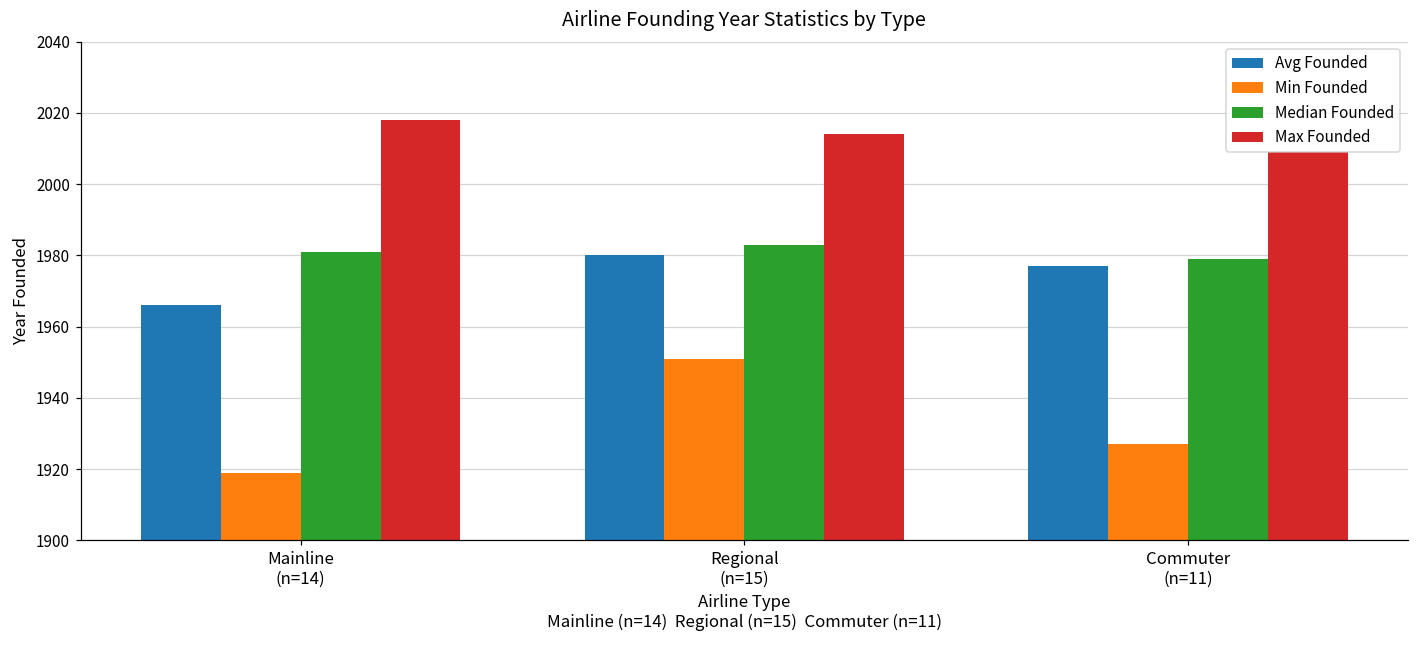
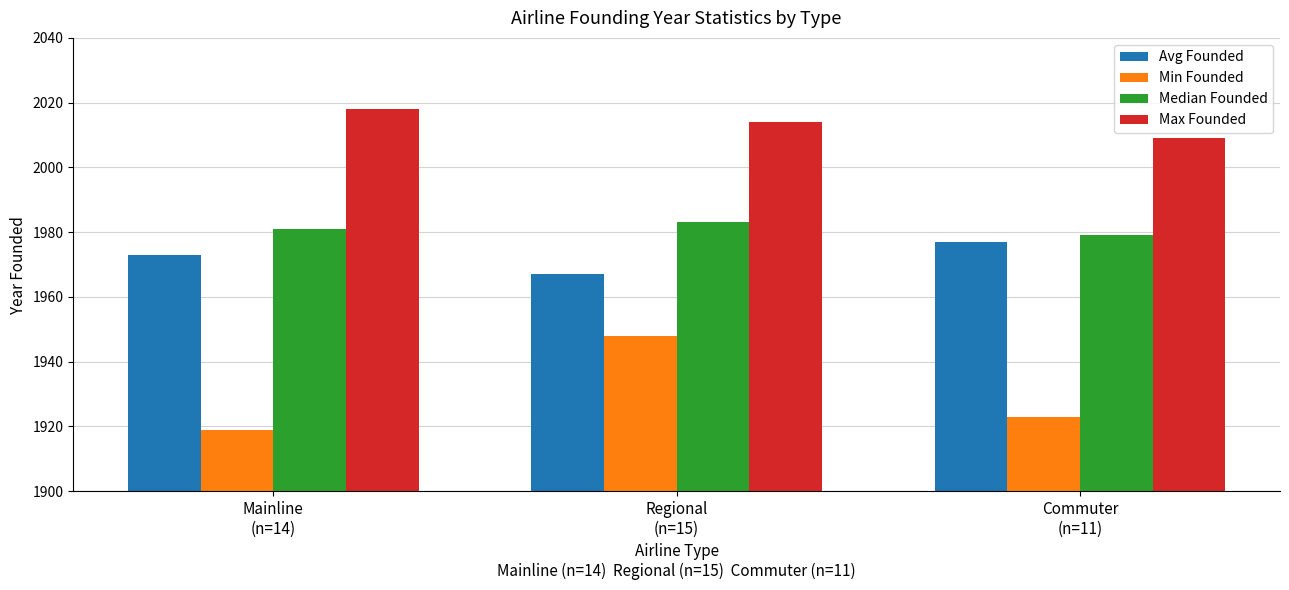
Avg Founded, Mainline (n=14): 1966 -> 1973
Avg Founded, Regional (n=15): 1980 -> 1967
Min Founded, Regional (n=15): 1951 -> 1948
Min Founded, Commuter (n=11): 1927 -> 1923
